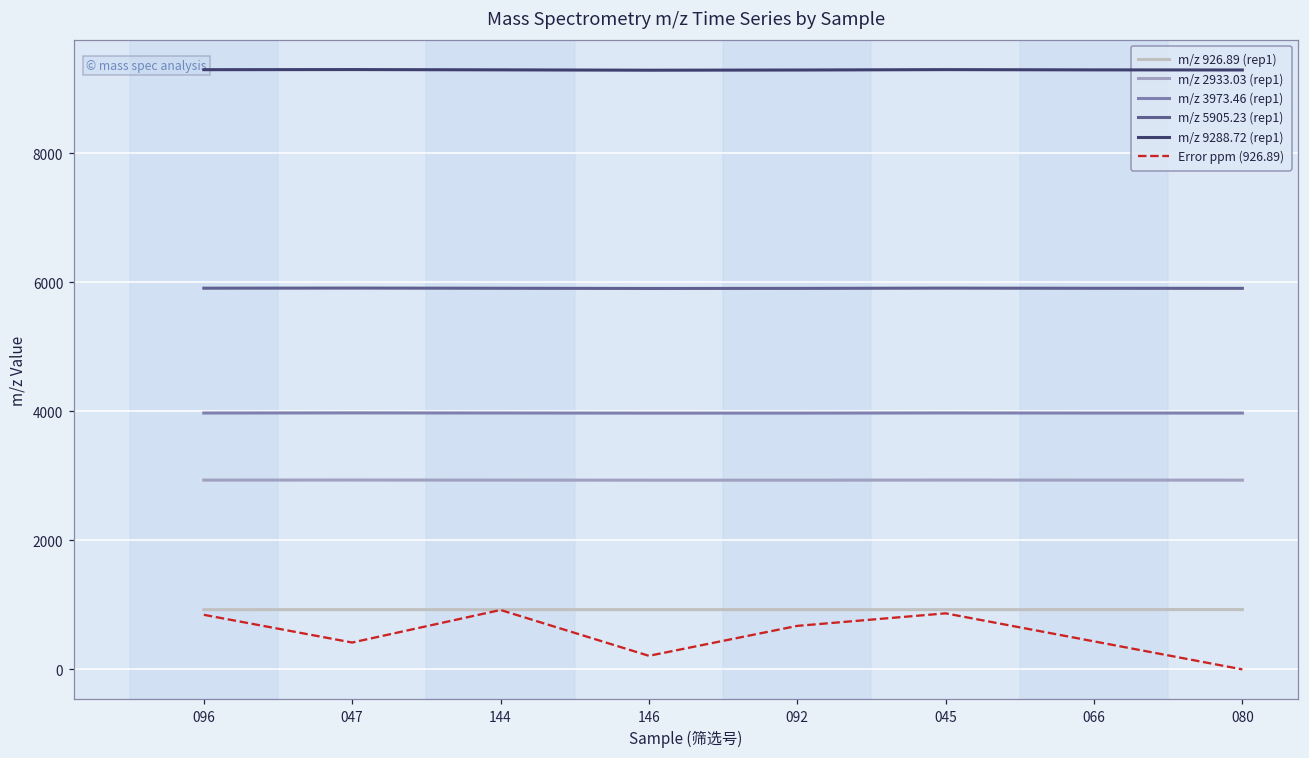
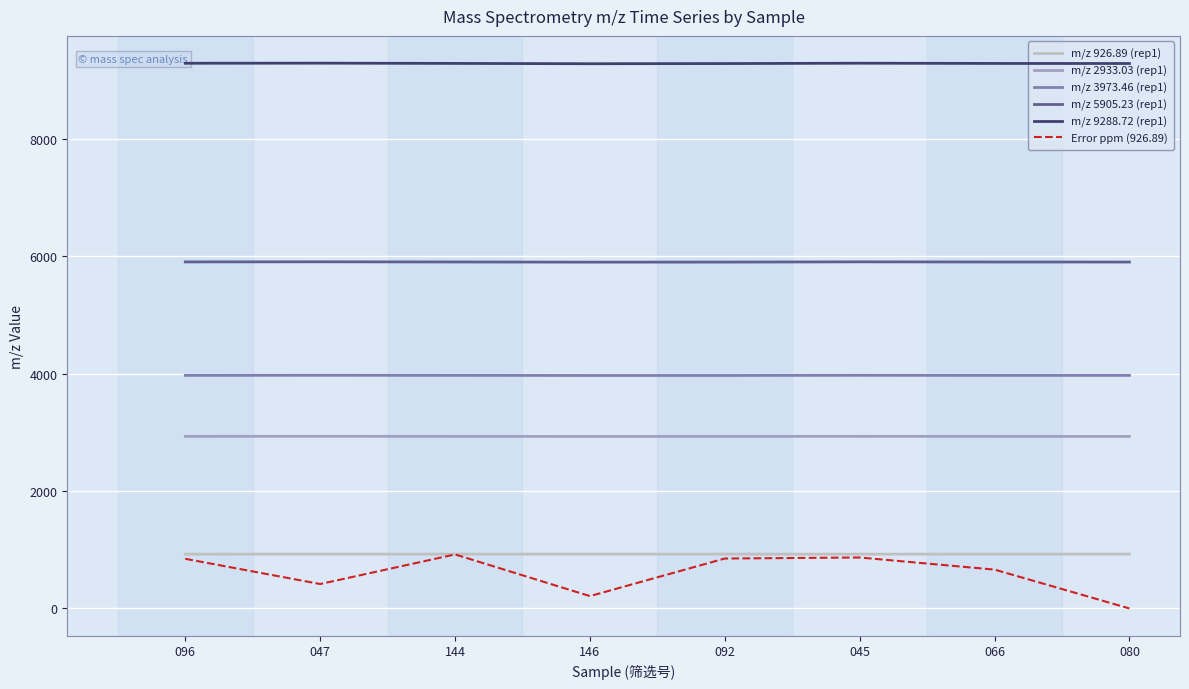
Error ppm (926.89), 092: 700 -> 900
Error ppm (926.89), 066: 400 -> 700
